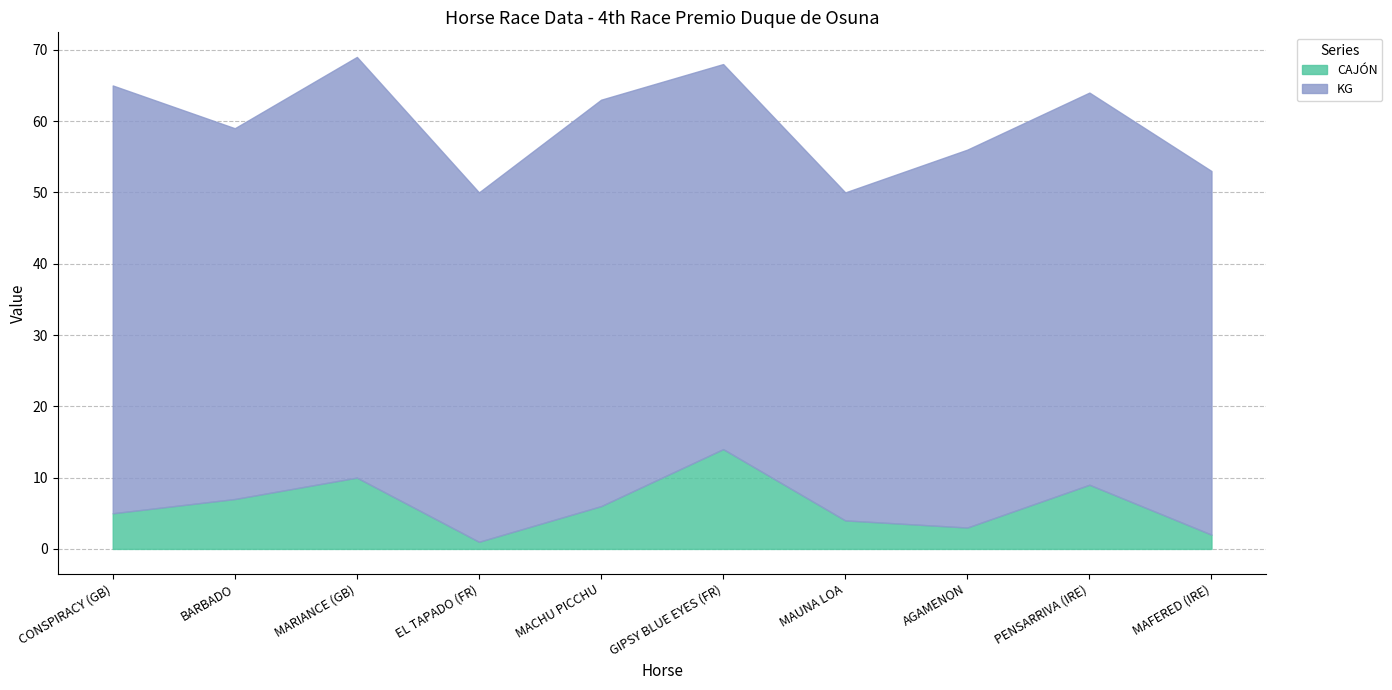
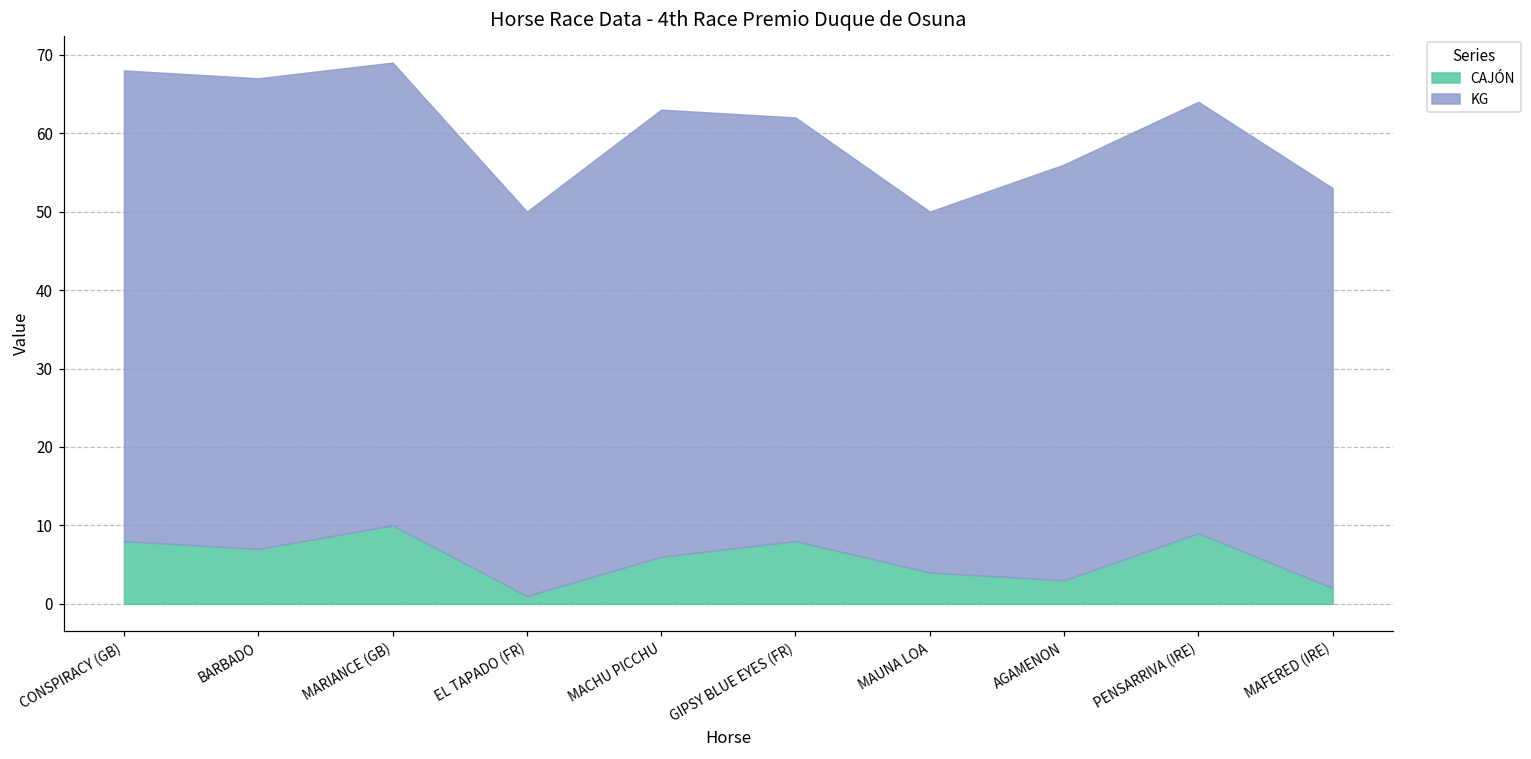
CAJÓN, CONSPIRACY (GB): 5 -> 8
KG, BARBADO: 52 -> 60
CAJÓN, GIPSY BLUE EYES (FR): 14 -> 8
